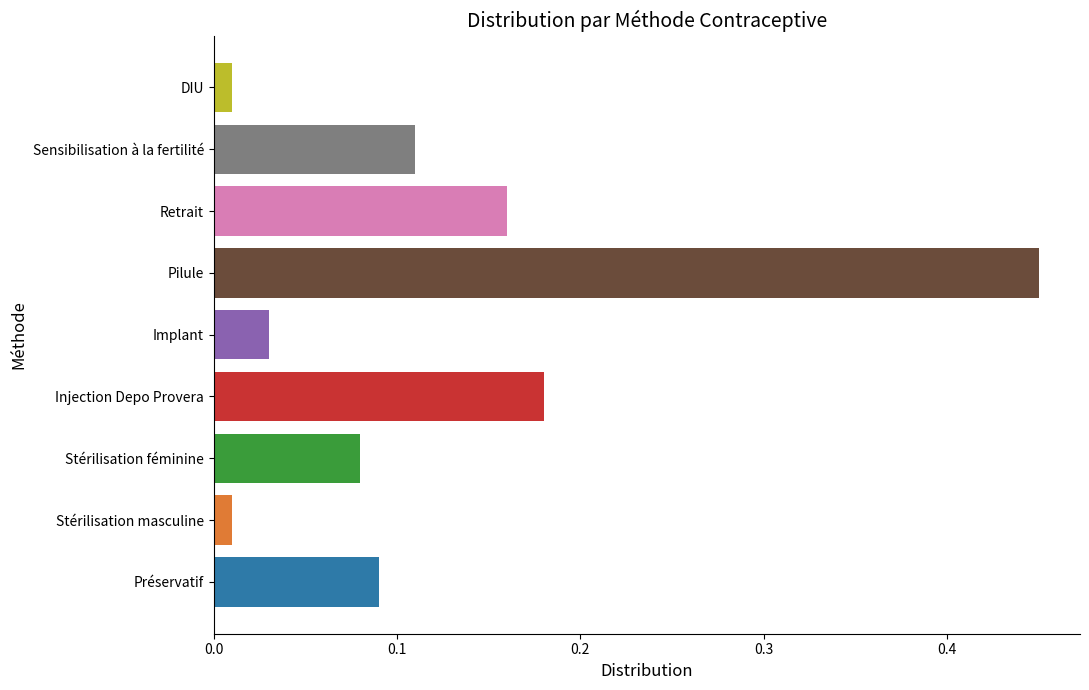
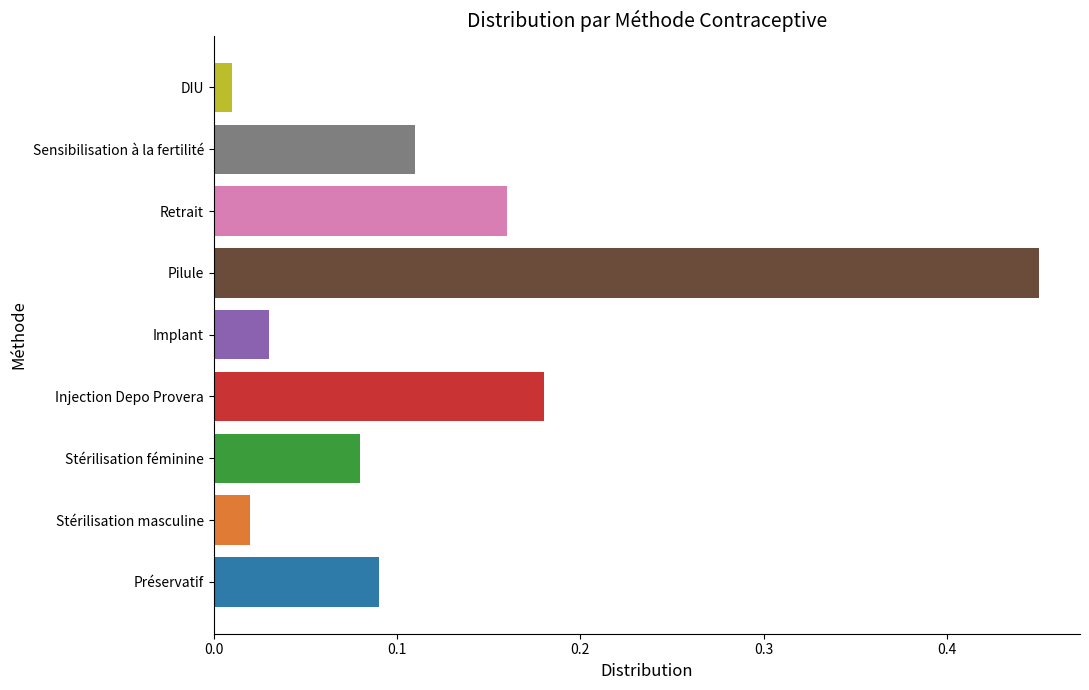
Stérilisation masculine: 0.01 -> 0.02
